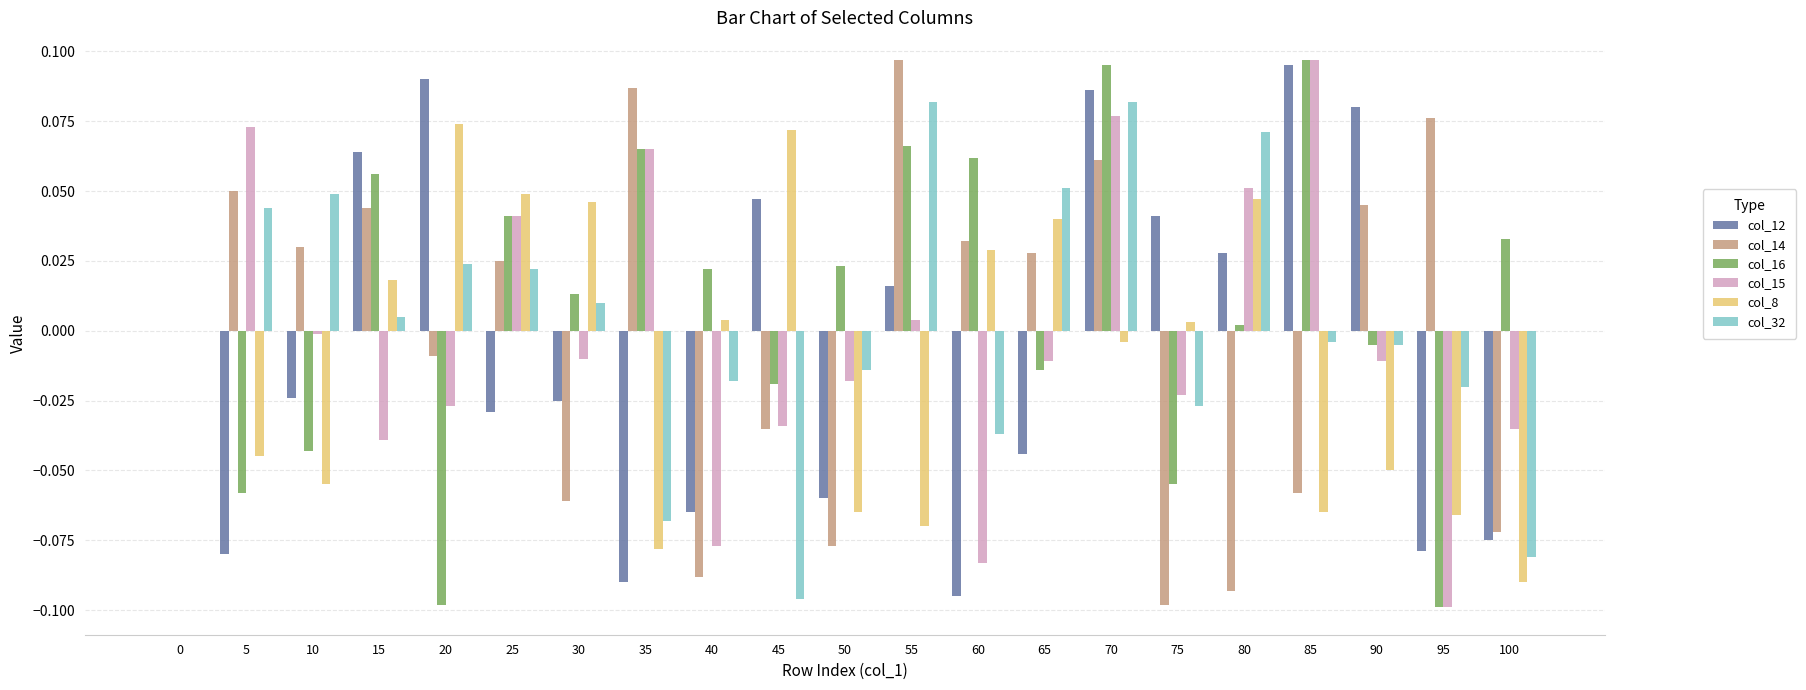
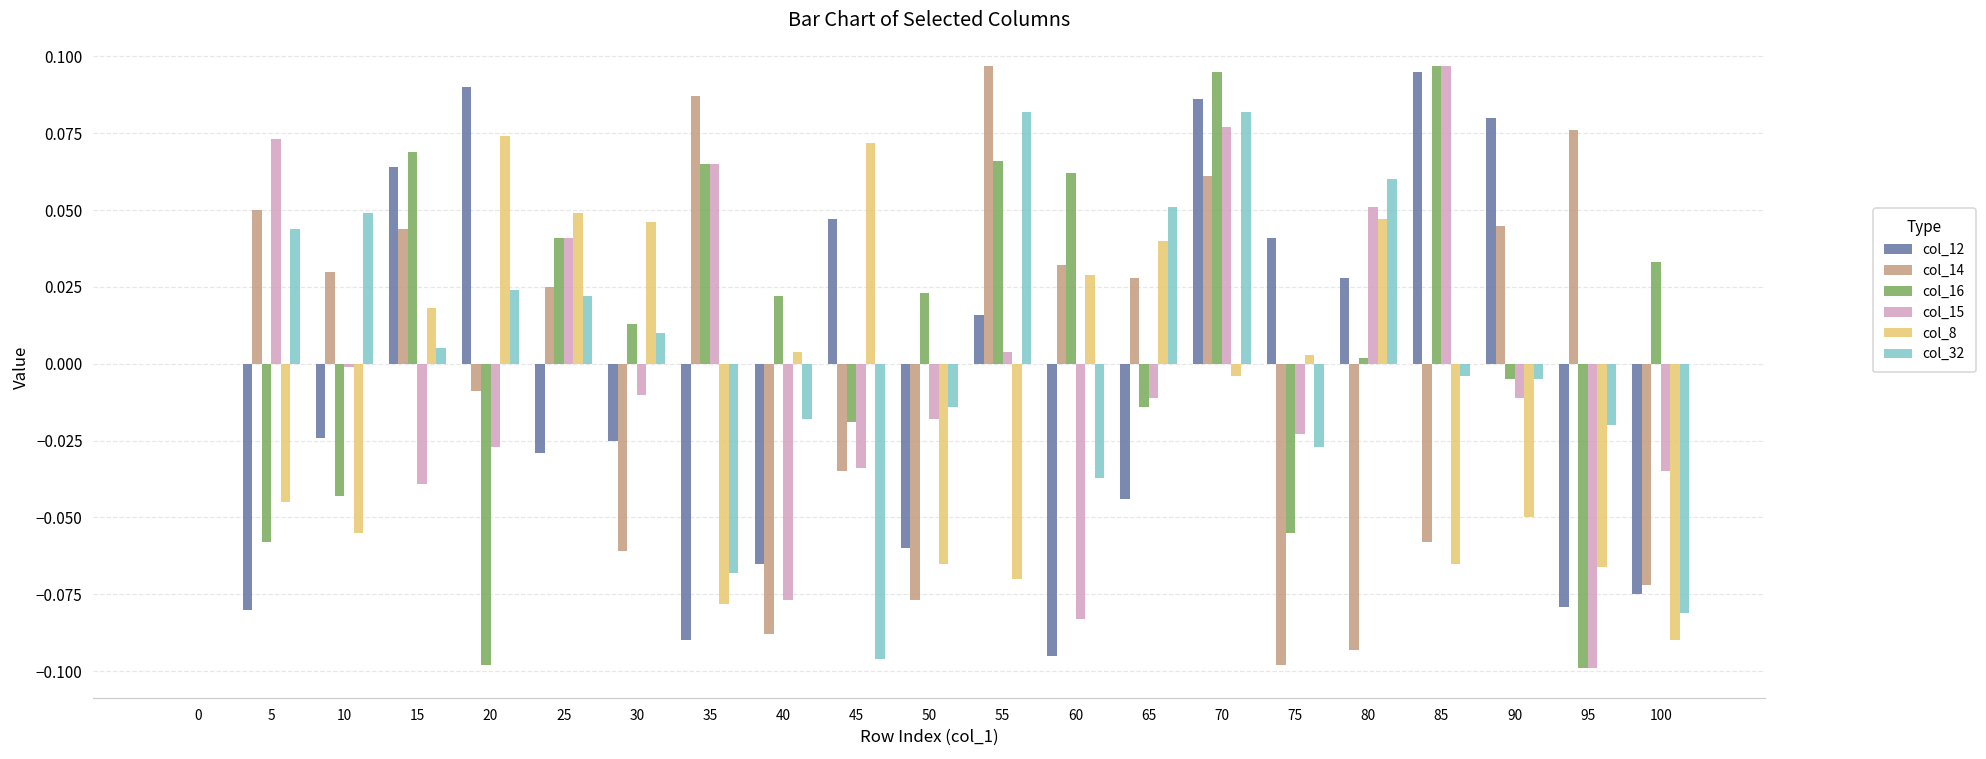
col_16, 15: 0.056 -> 0.069
col_32, 80: 0.071 -> 0.060
